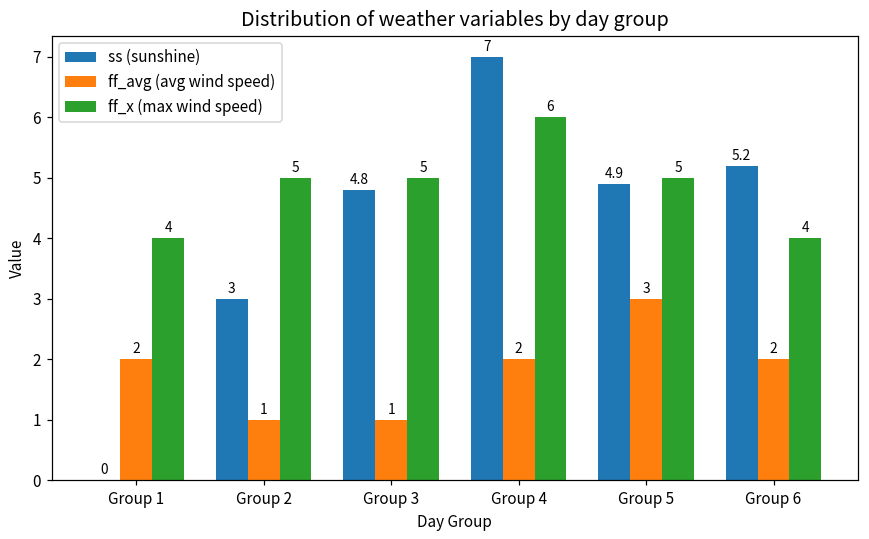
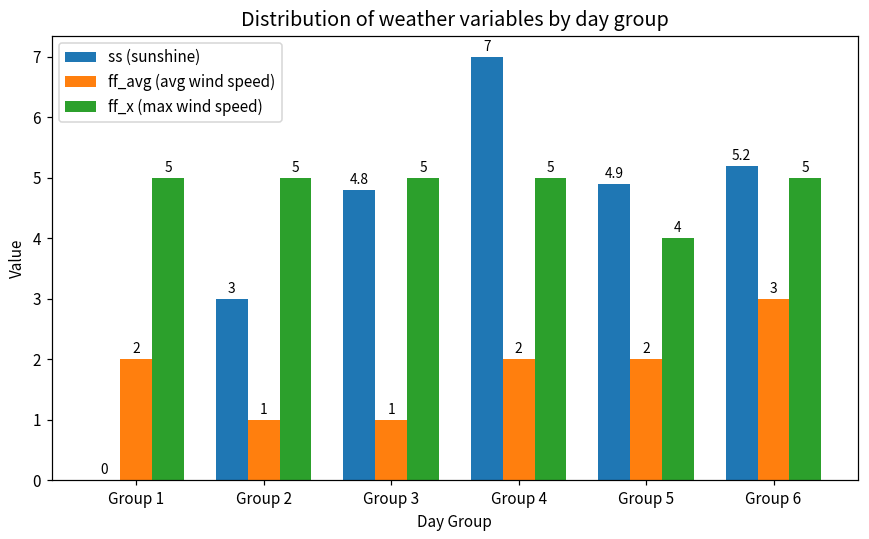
ff_x (max wind speed), Group 1: 4 -> 5
ff_x (max wind speed), Group 4: 6 -> 5
ff_avg (avg wind speed), Group 5: 3 -> 2
ff_x (max wind speed), Group 5: 5 -> 4
ff_avg (avg wind speed), Group 6: 2 -> 3
ff_x (max wind speed), Group 6: 4 -> 5
